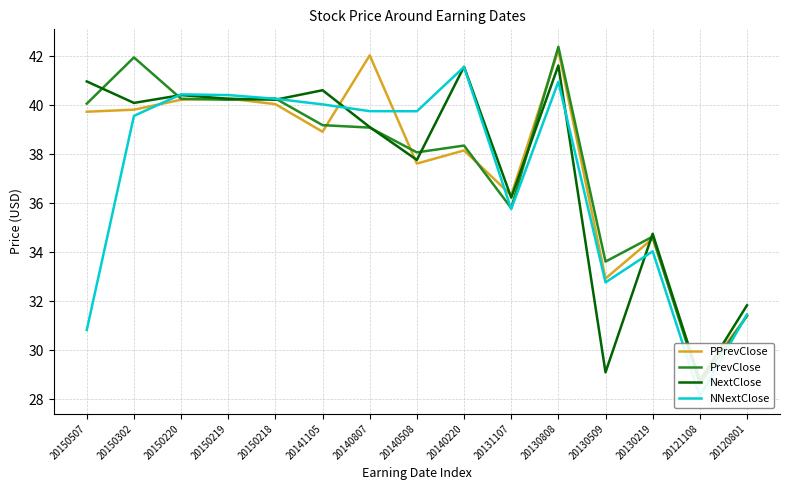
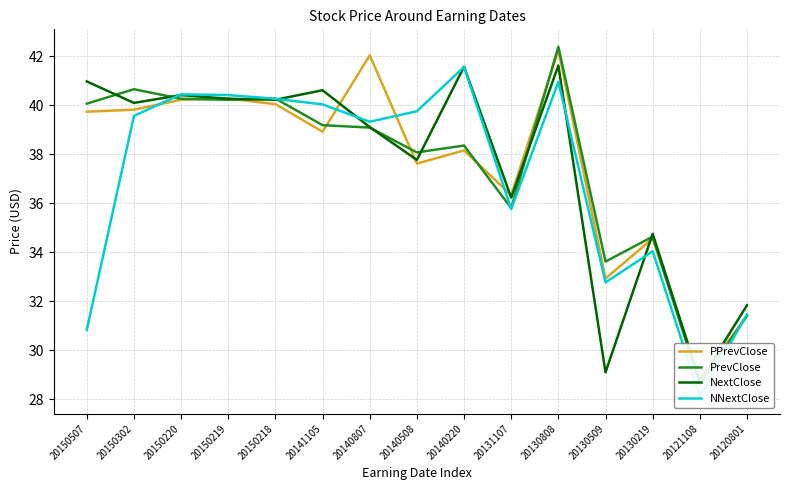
PrevClose, 20150302: 42.0 -> 40.7
NNextClose, 20140807: 39.8 -> 39.3
